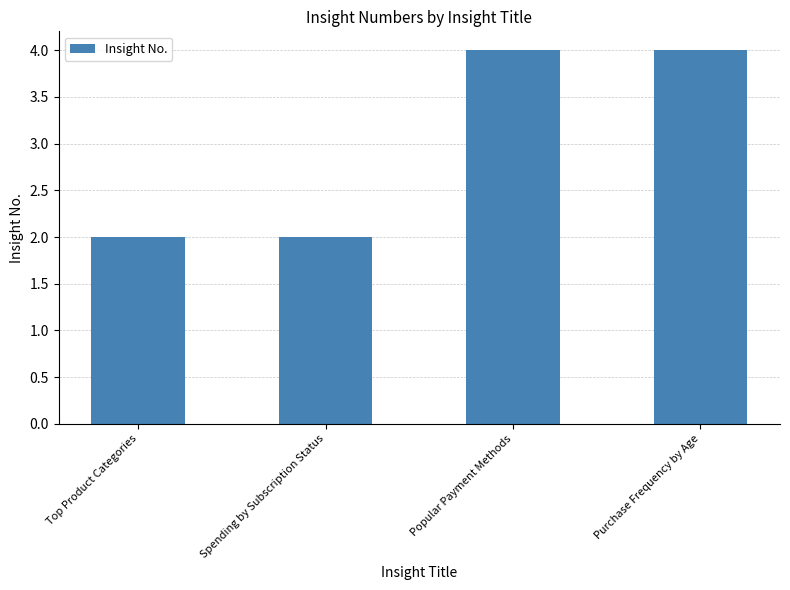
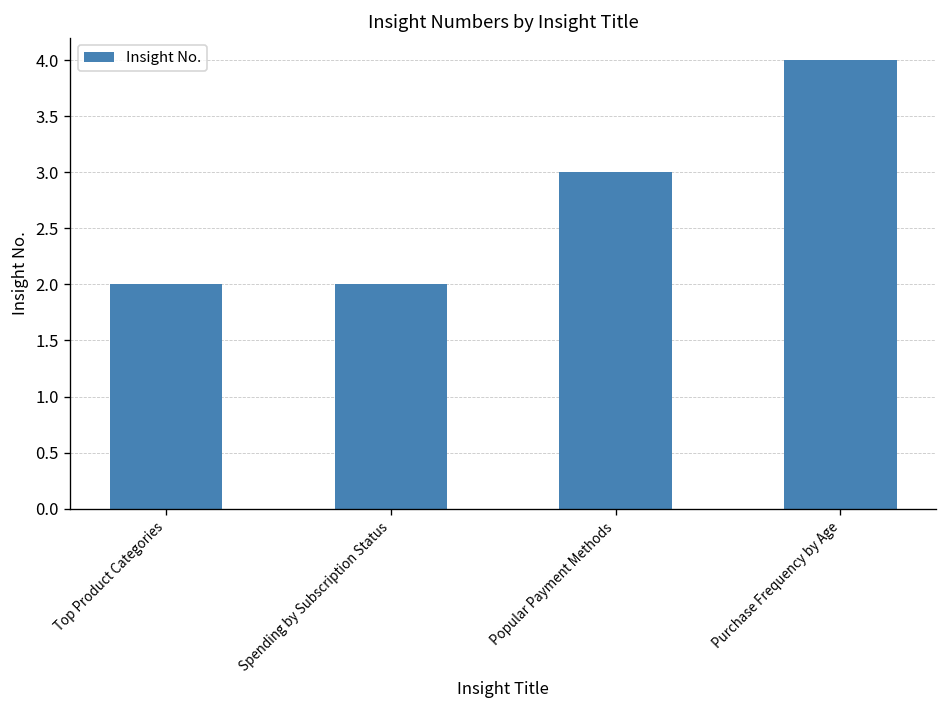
Popular Payment Methods: 4 -> 3
